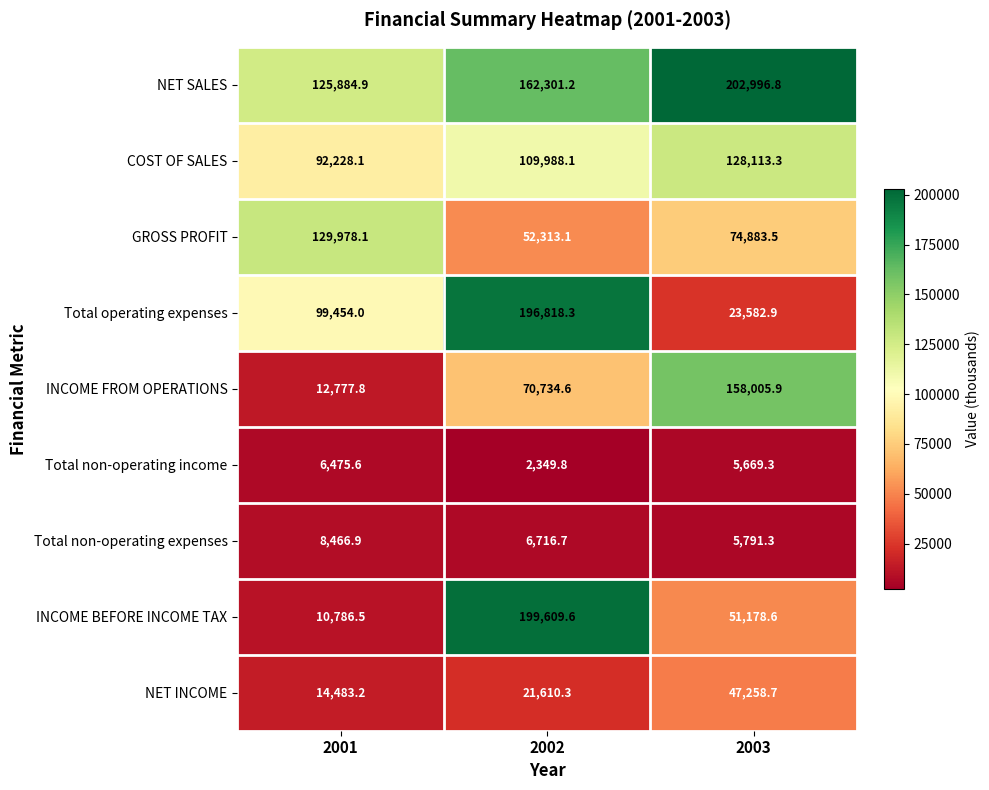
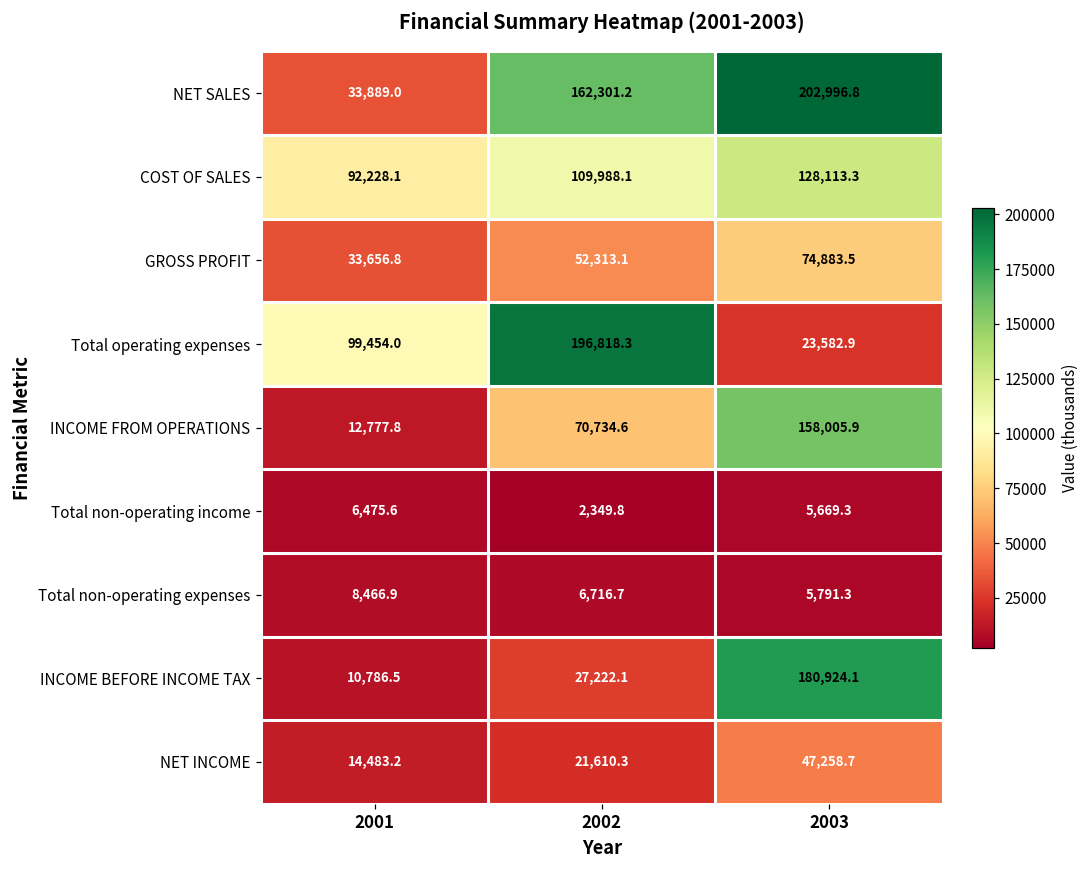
NET SALES, 2001: 125,884.9 -> 33,889.0
GROSS PROFIT, 2001: 129,978.1 -> 33,656.8
INCOME BEFORE INCOME TAX, 2002: 199,609.6 -> 27,222.1
INCOME BEFORE INCOME TAX, 2003: 51,178.6 -> 180,924.1
